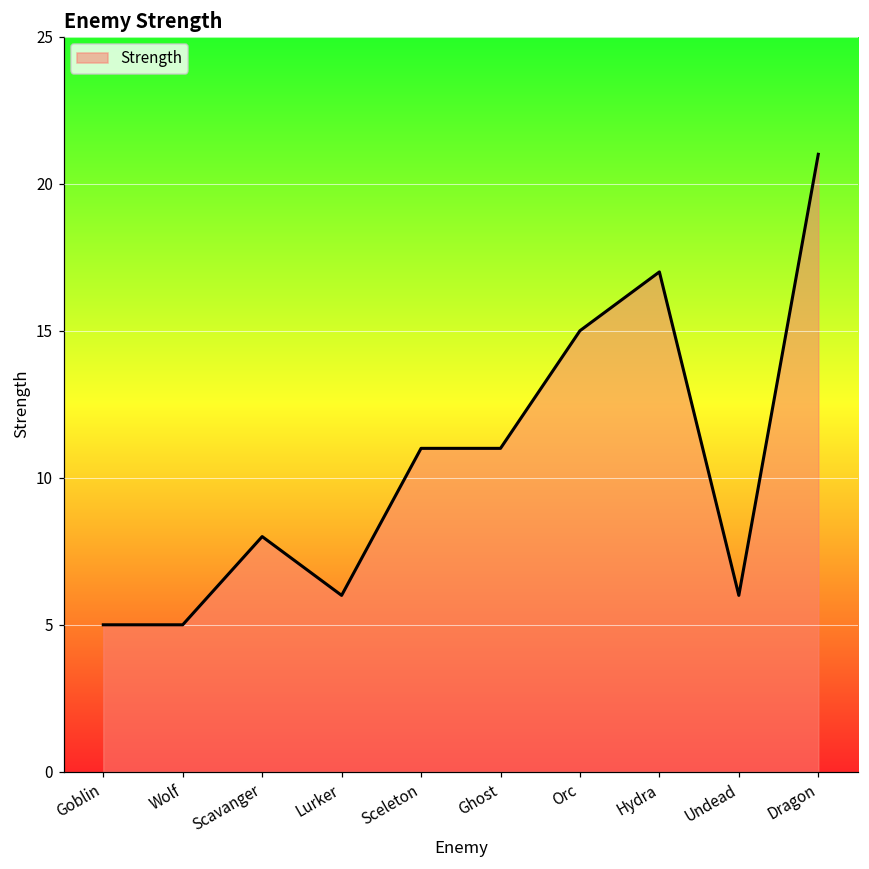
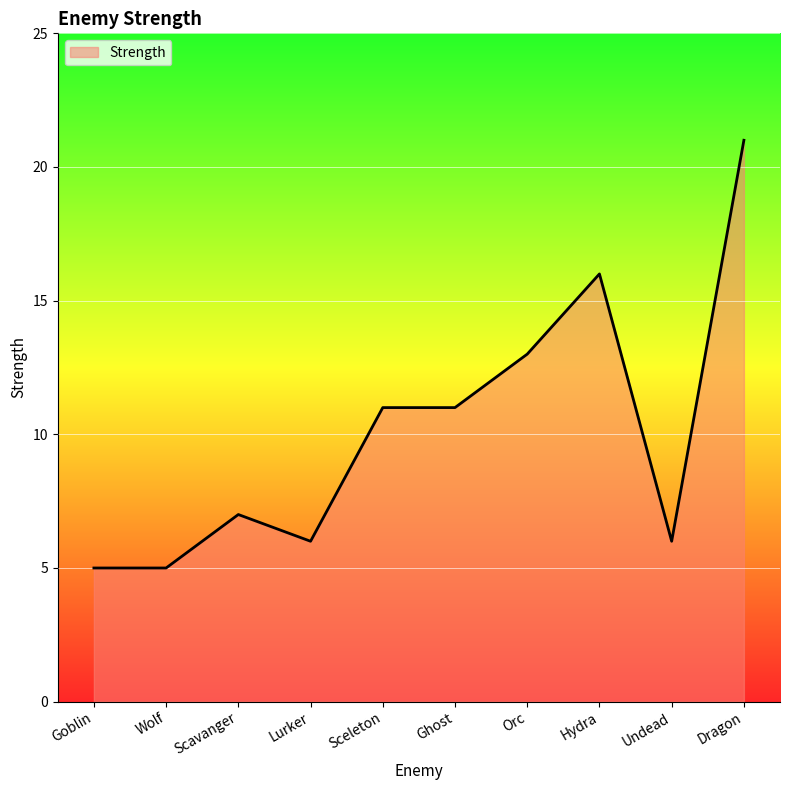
Scavanger: 8 -> 7
Orc: 15 -> 13
Hydra: 17 -> 16
